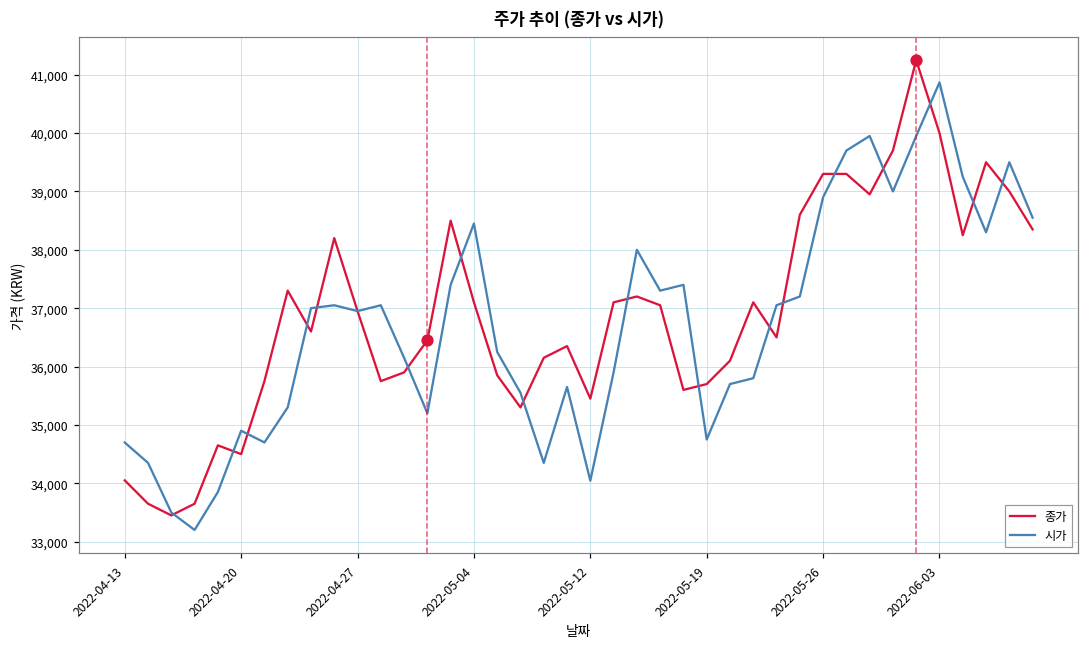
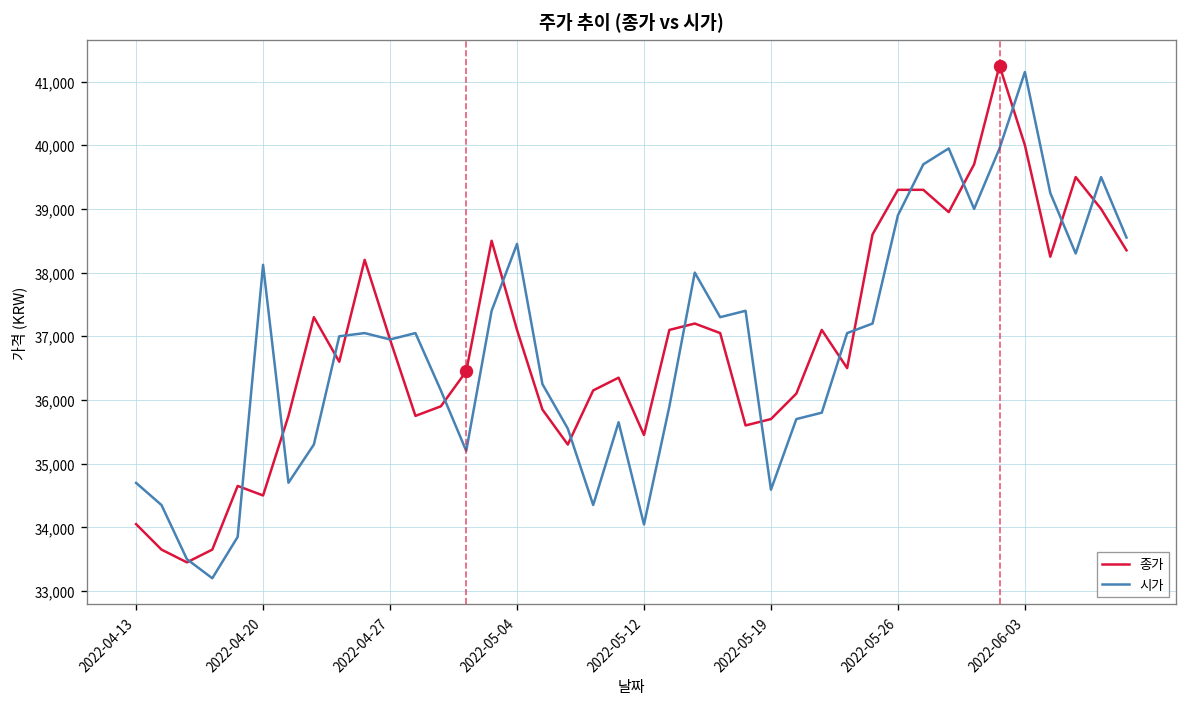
시가, 2022-04-20: 34,900 -> 38,100
시가, 2022-05-19: 34,800 -> 34,600
시가, 2022-06-03: 40,900 -> 41,200
